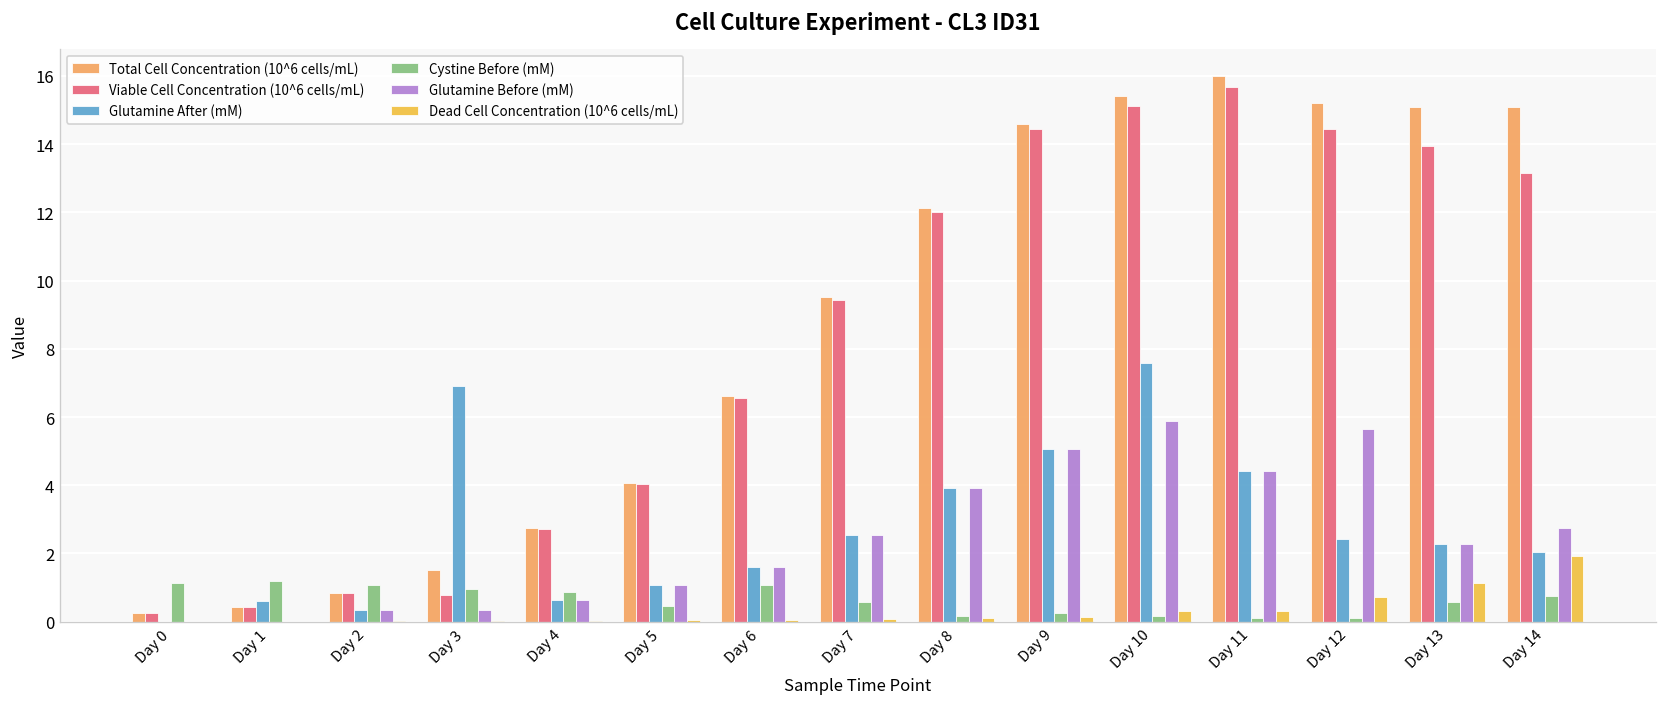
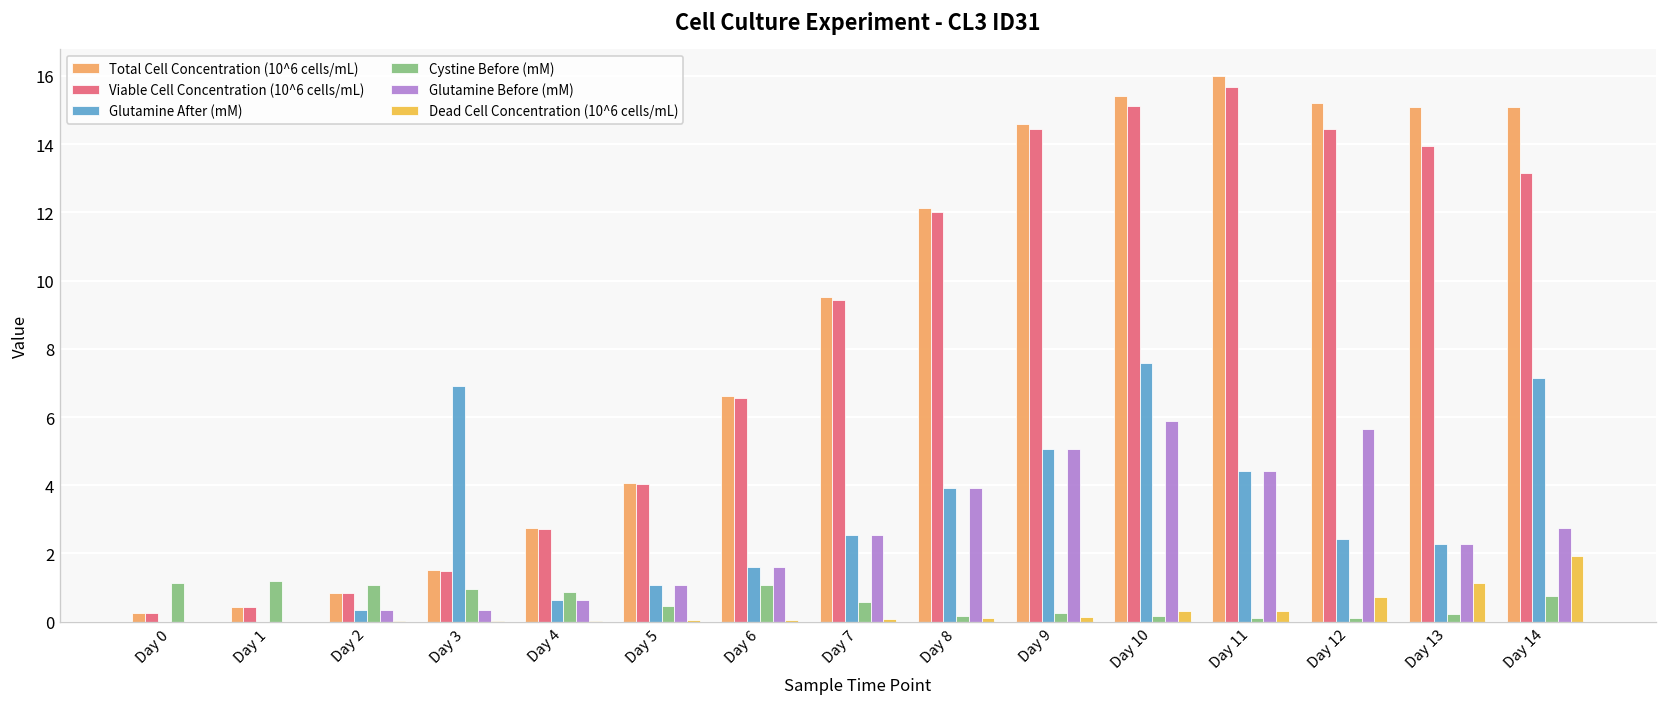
Glutamine After (mM), Day 1: 0.6 -> 0.0
Viable Cell Concentration (10^6 cells/mL), Day 3: 0.8 -> 1.5
Cystine Before (mM), Day 13: 0.6 -> 0.2
Glutamine After (mM), Day 14: 2.0 -> 7.1
